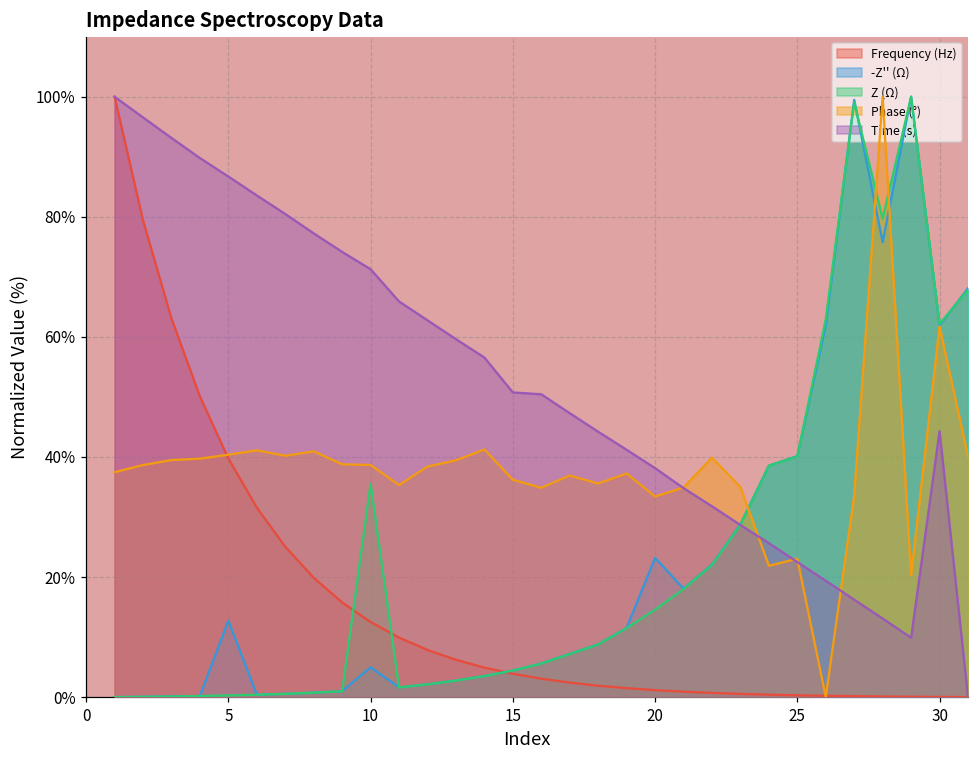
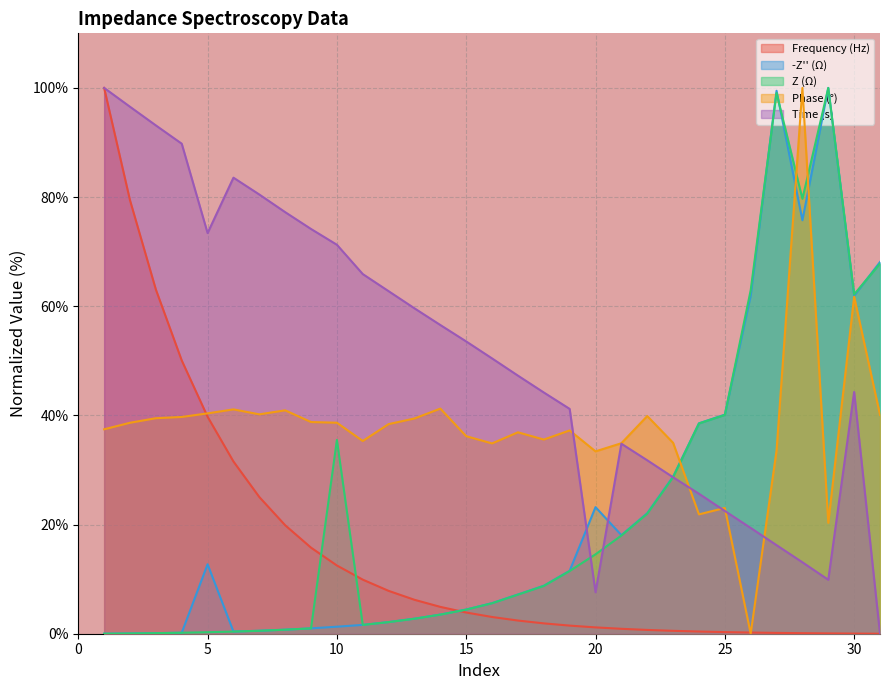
Time (s), 5: 87% -> 73%
-Z'' (Ω), 10: 5% -> 1%
Time (s), 15: 51% -> 54%
Time (s), 20: 38% -> 8%
